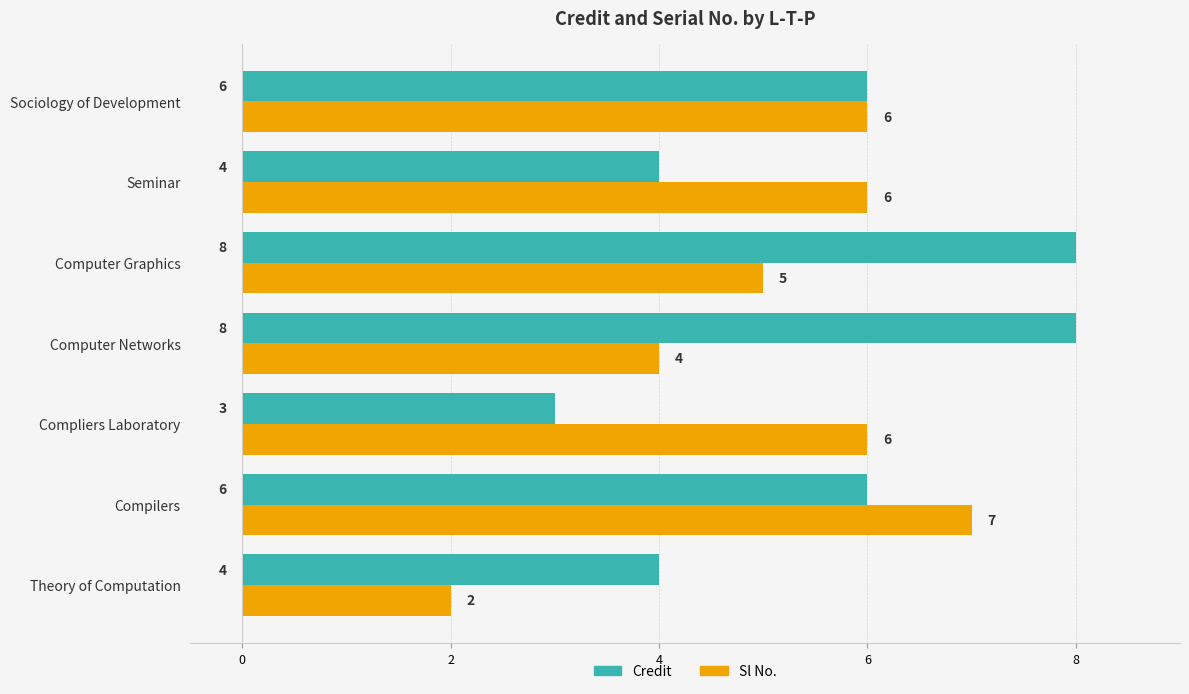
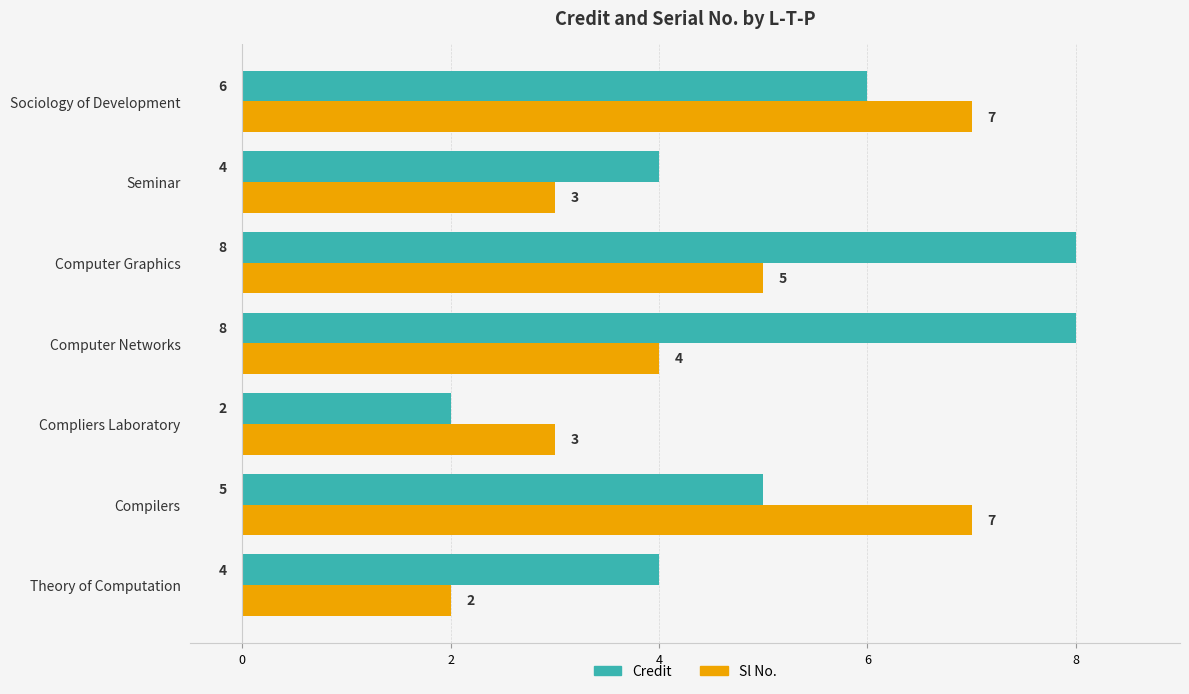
Sl No., Sociology of Development: 6 -> 7
Sl No., Seminar: 6 -> 3
Credit, Compliers Laboratory: 3 -> 2
Sl No., Compliers Laboratory: 6 -> 3
Credit, Compilers: 6 -> 5
